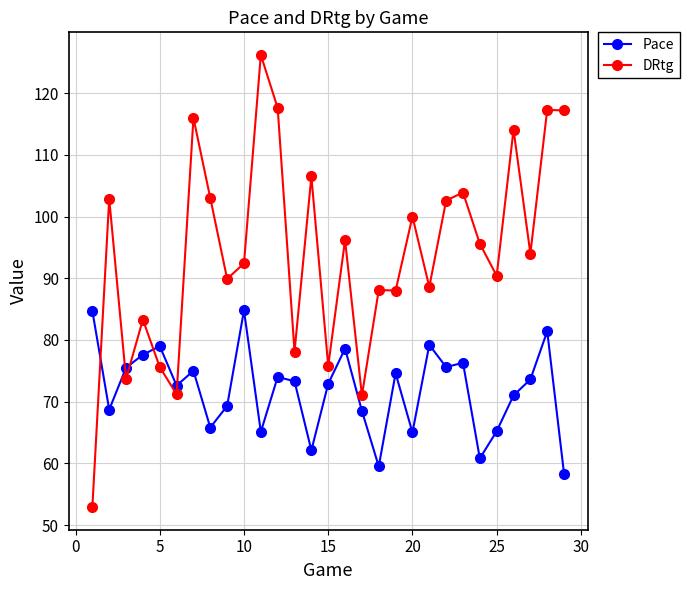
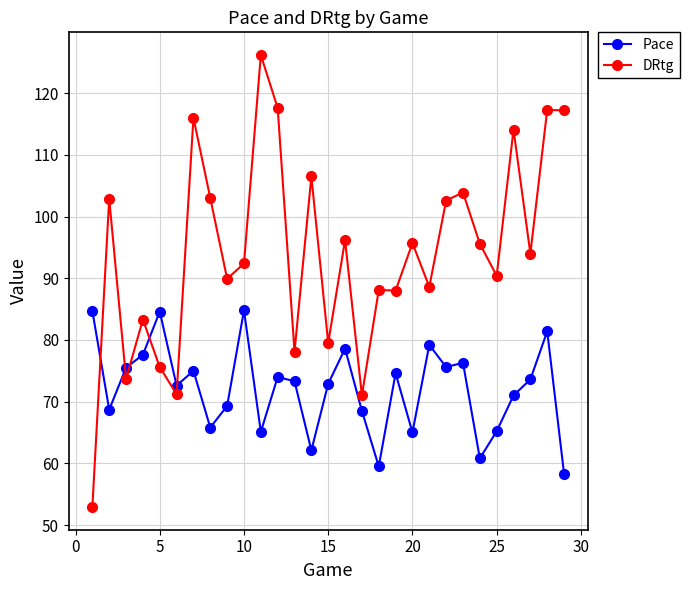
Pace, 5: 79 -> 85
DRtg, 15: 76 -> 80
DRtg, 20: 100 -> 96
